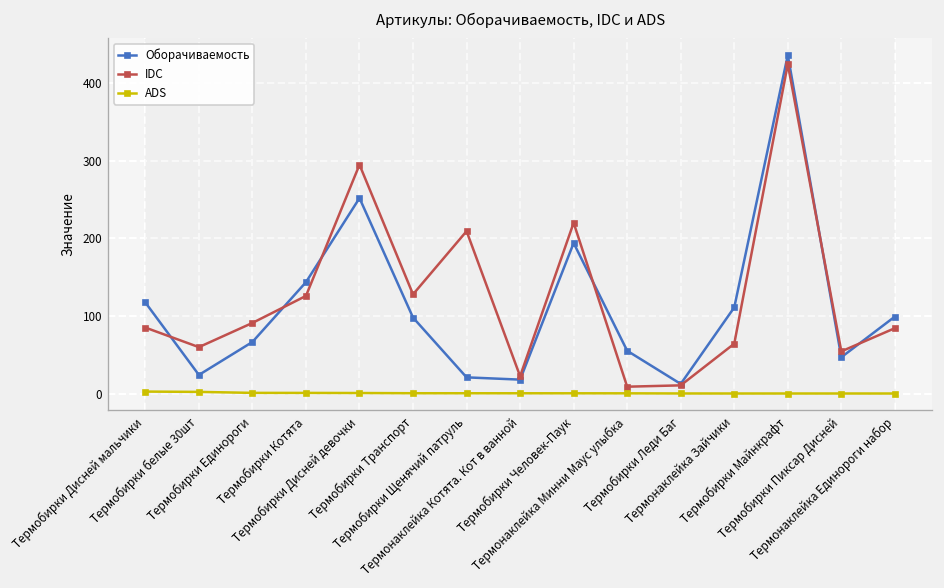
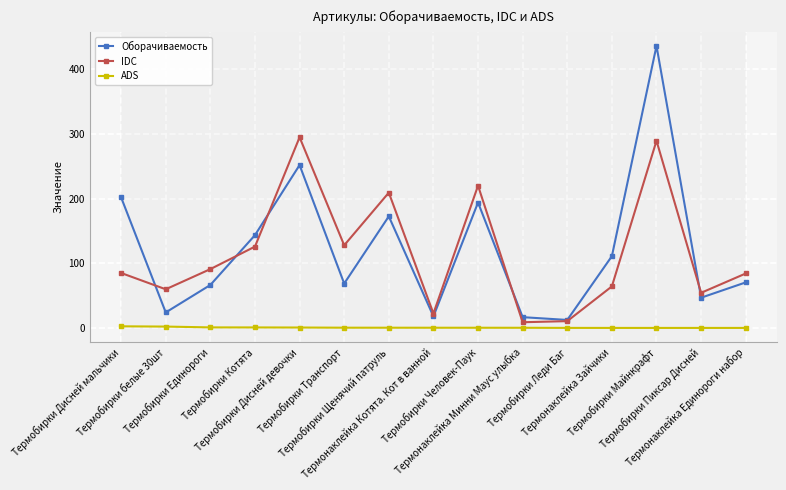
Оборачиваемость, Термобирки Дисней мальчики: 120 -> 200
Оборачиваемость, Термобирки Транспорт: 100 -> 70
Оборачиваемость, Термобирки Щенячий патруль: 20 -> 170
Оборачиваемость, Термонаклейка Минни Маус улыбка: 60 -> 20
IDC, Термобирки Майнкрафт: 420 -> 290
Оборачиваемость, Термонаклейка Единороги набор: 100 -> 70
